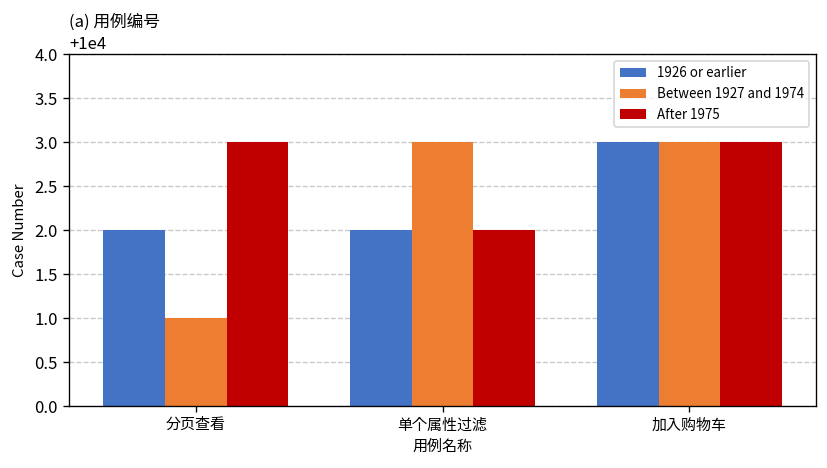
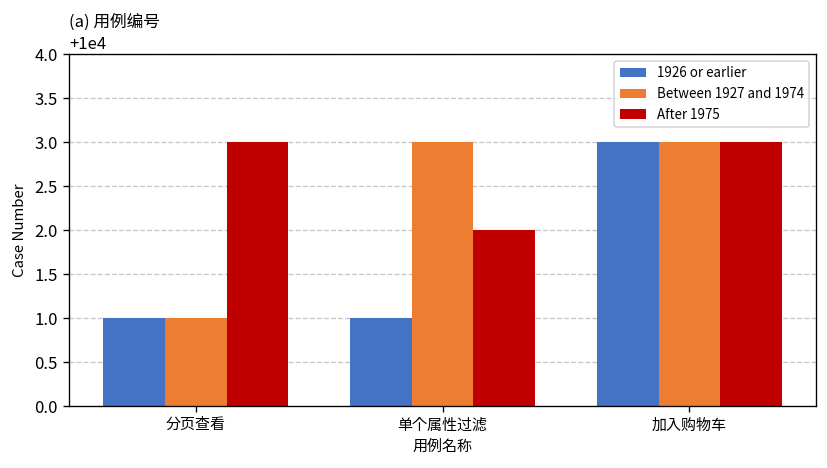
1926 or earlier, 分页查看: 10002 -> 10001
1926 or earlier, 单个属性过滤: 10002 -> 10001
